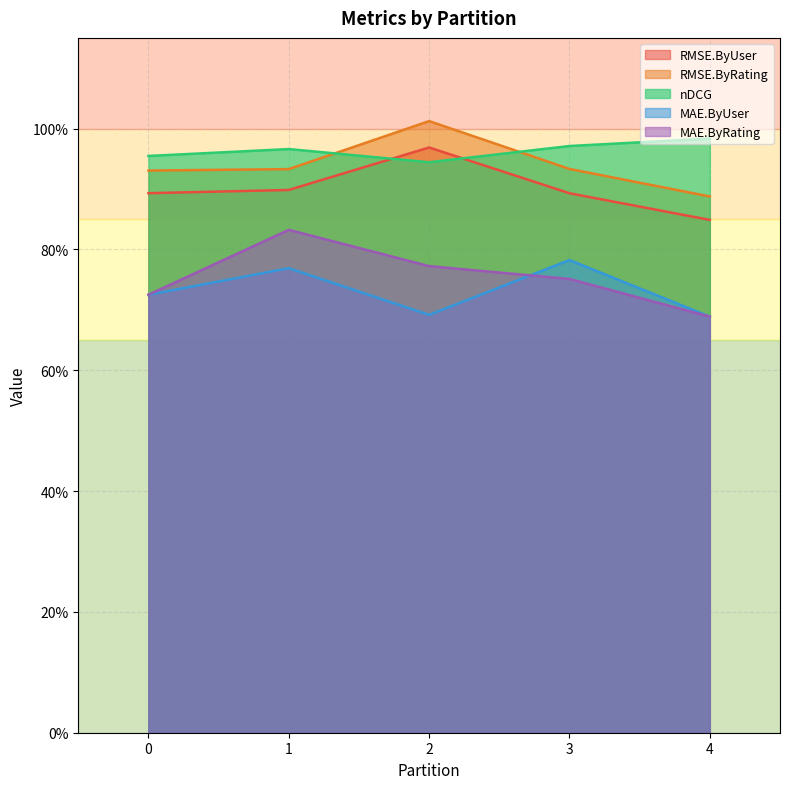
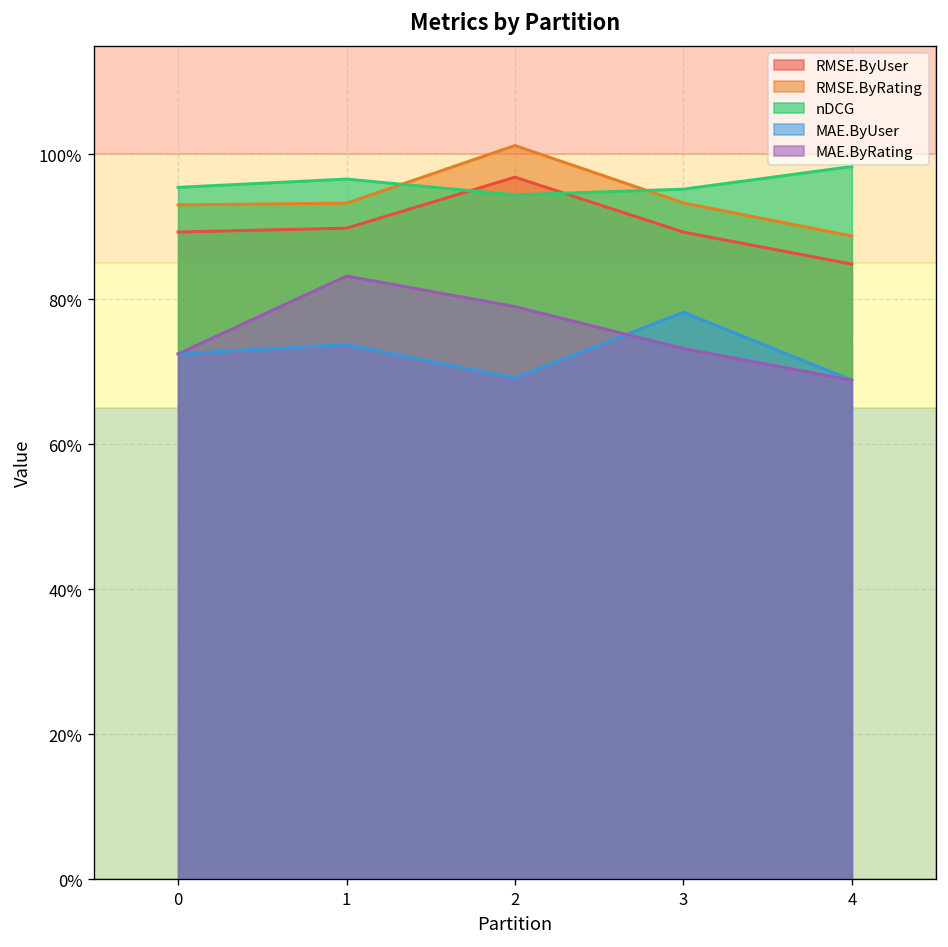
MAE.ByUser, 1: 77% -> 74%
MAE.ByRating, 2: 77% -> 79%
nDCG, 3: 97% -> 95%
MAE.ByRating, 3: 75% -> 73%
